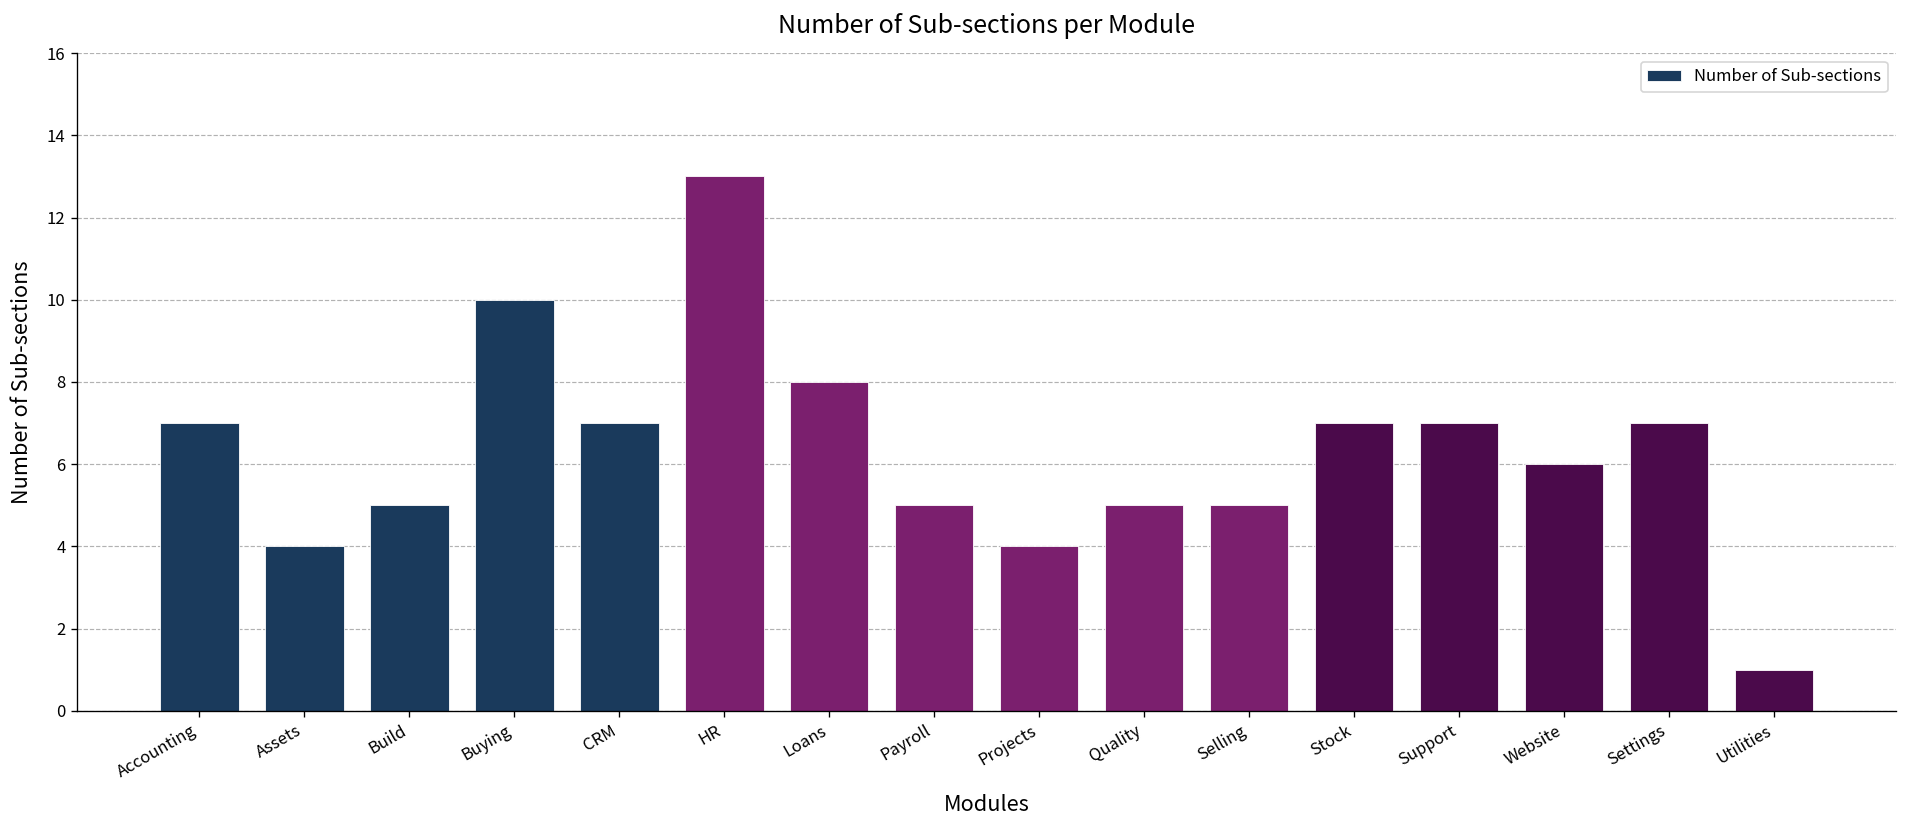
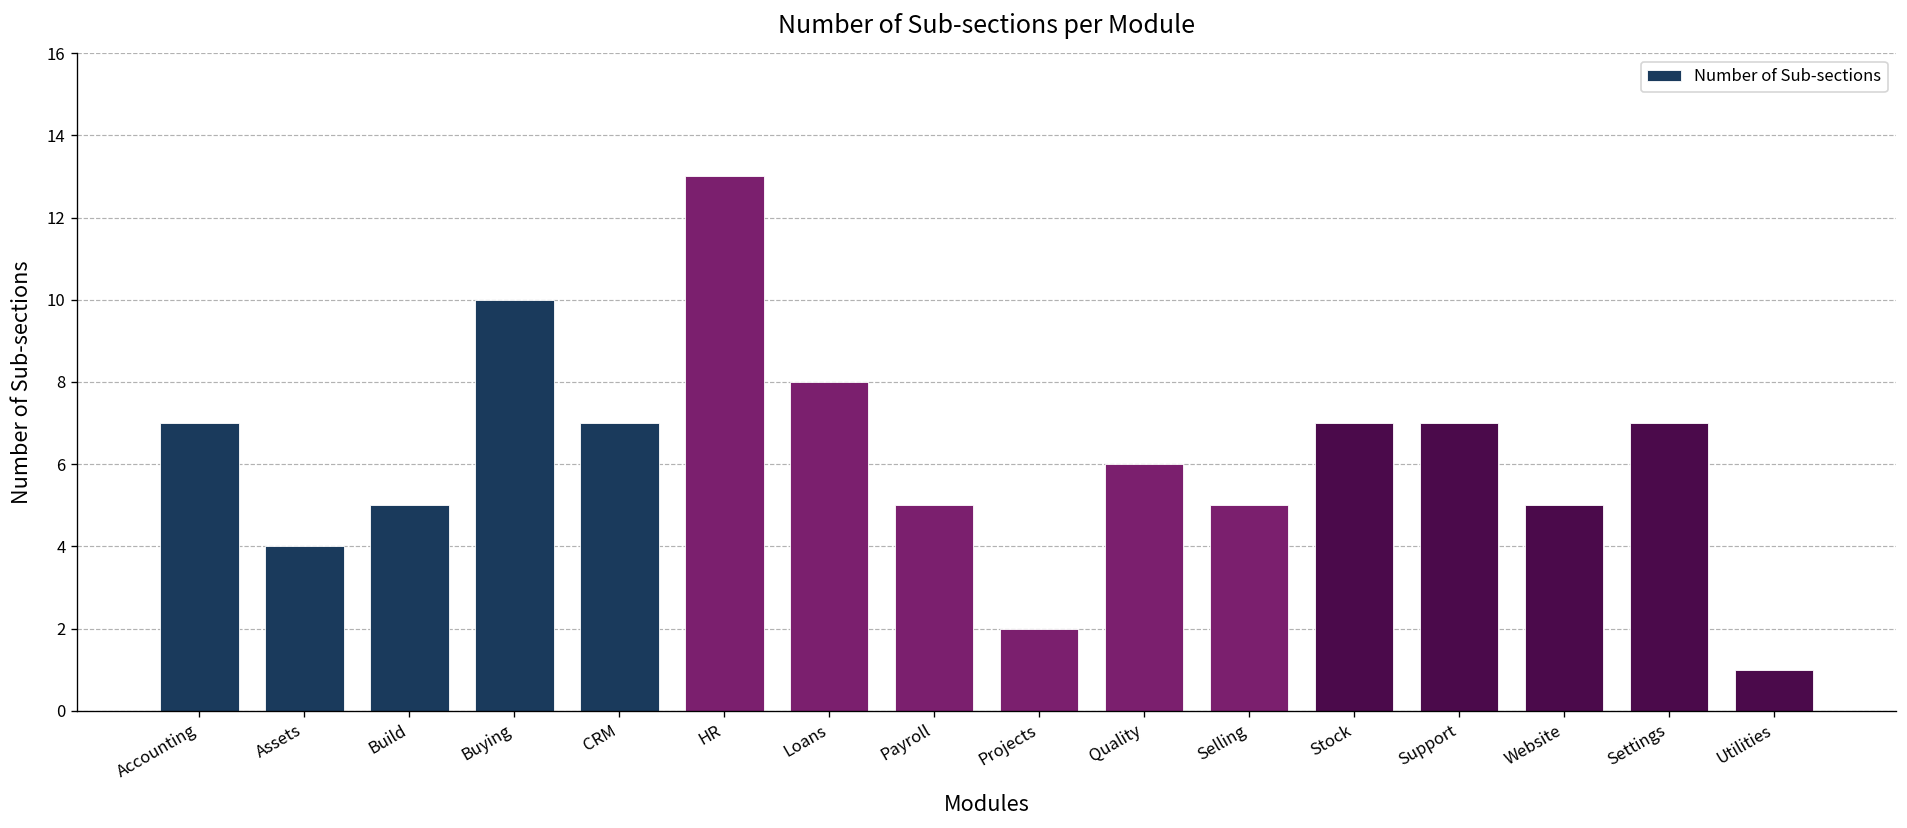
Projects: 4 -> 2
Quality: 5 -> 6
Website: 6 -> 5
